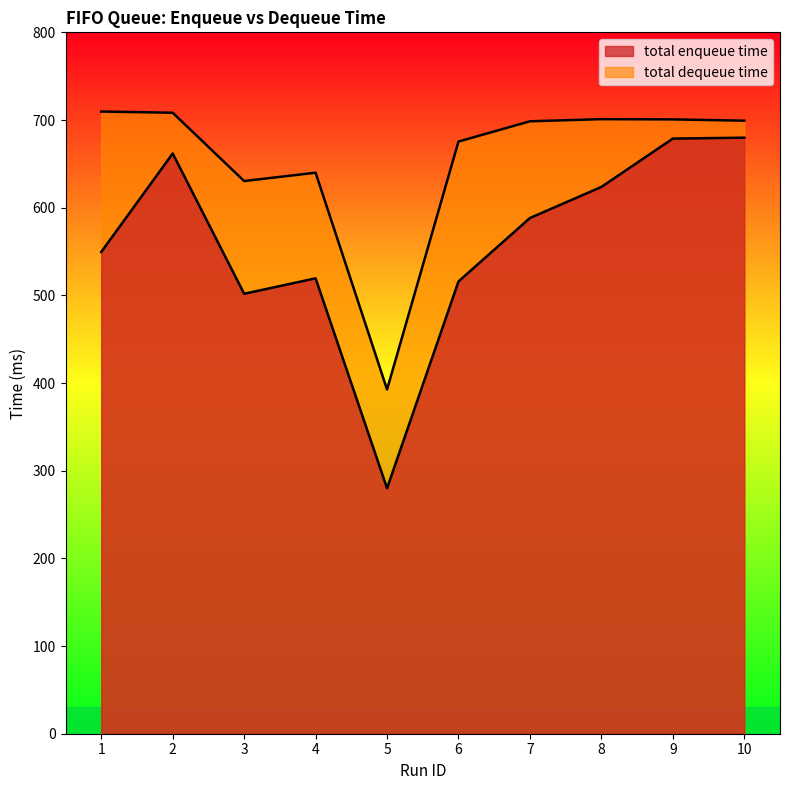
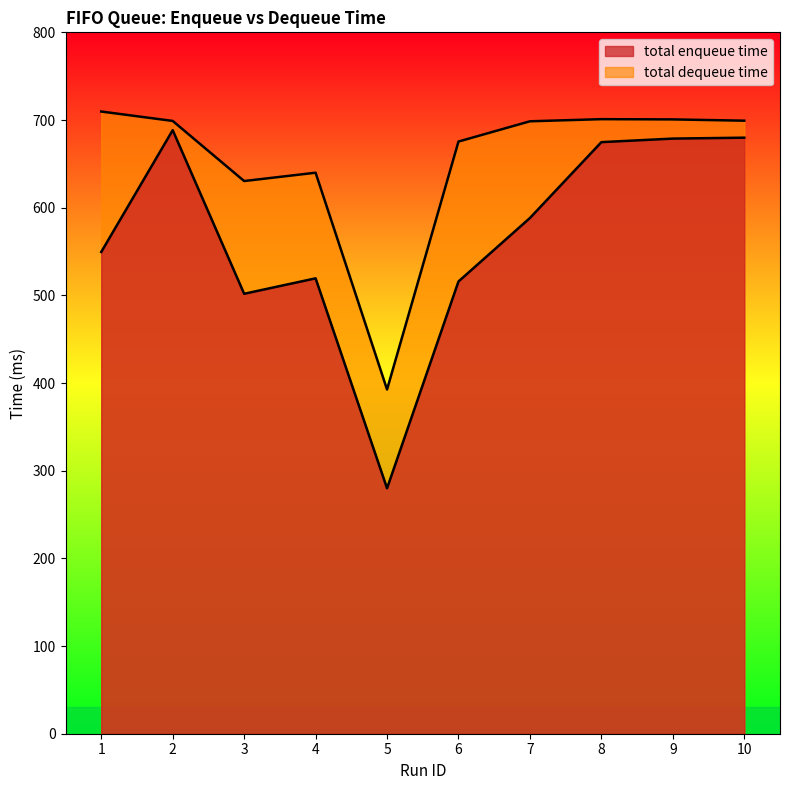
total enqueue time, 2: 660 -> 690
total dequeue time, 2: 710 -> 700
total enqueue time, 8: 620 -> 670
